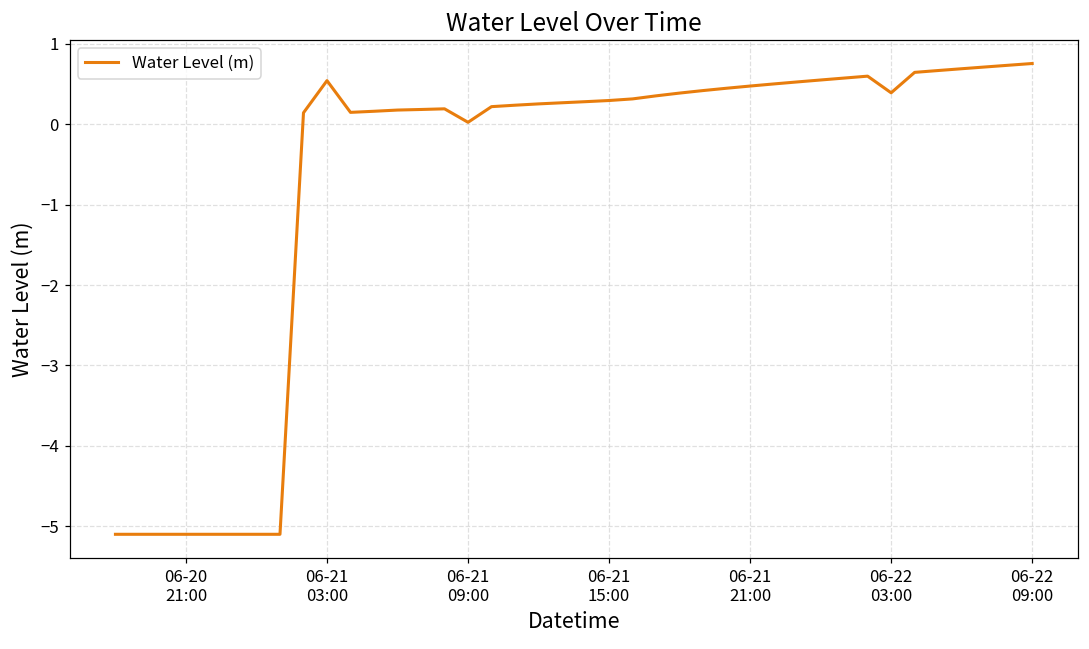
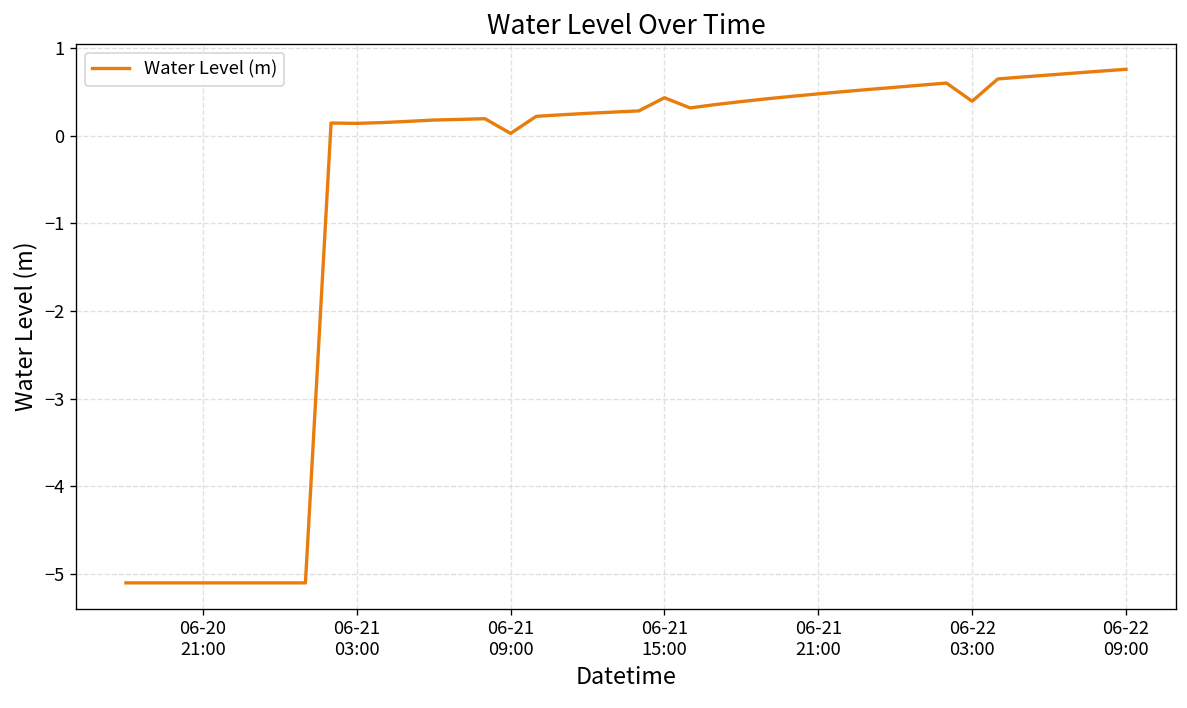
06-21 03:00: 0.5 -> 0.1
06-21 15:00: 0.3 -> 0.4
